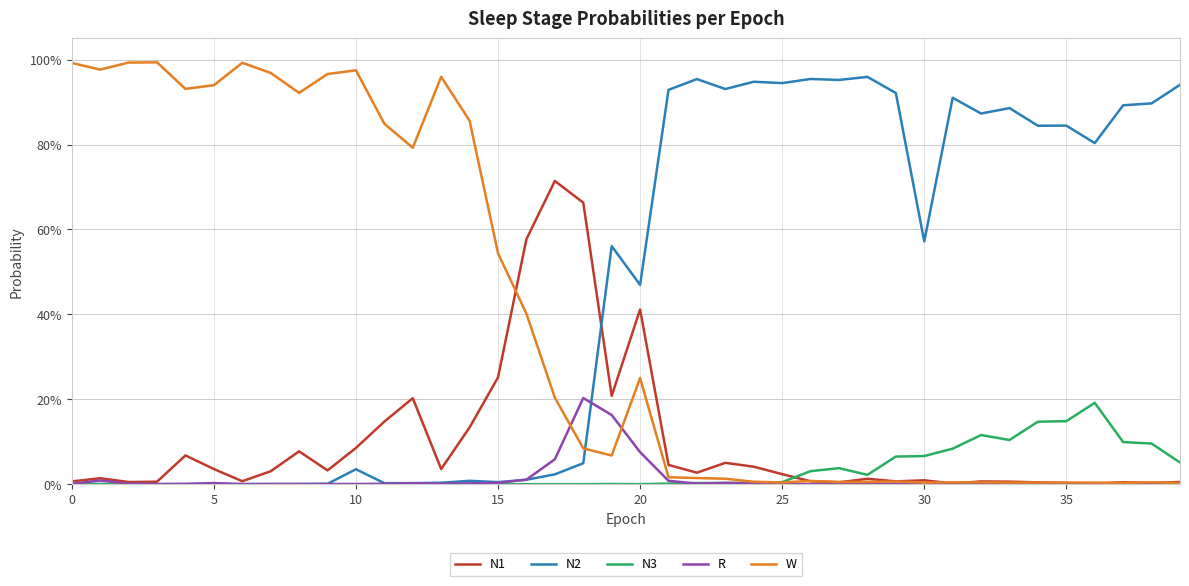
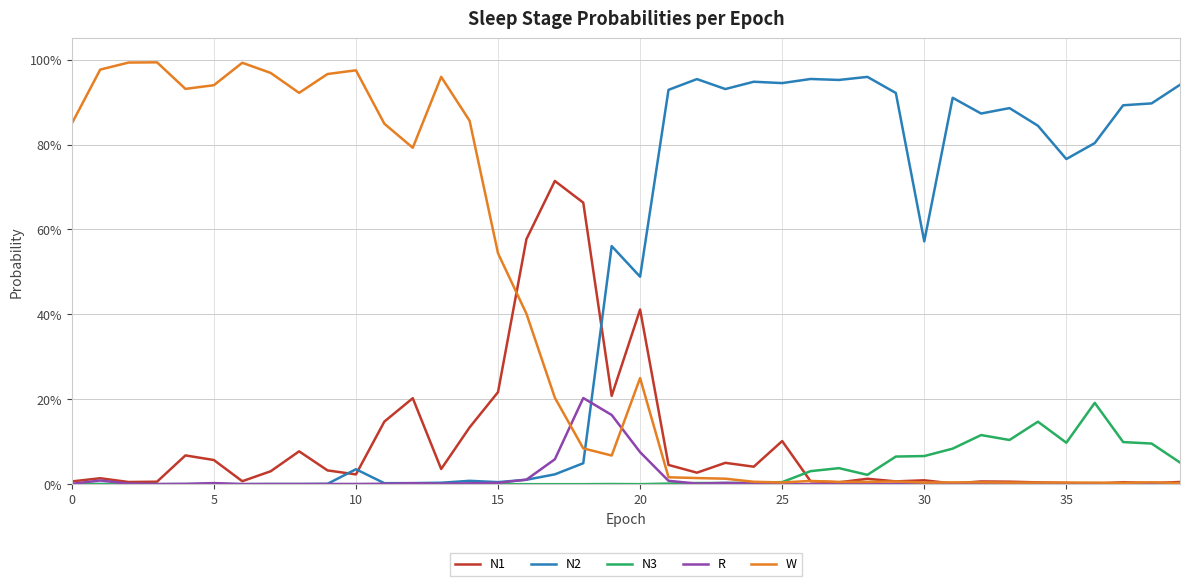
W, 0: 99% -> 85%
N1, 5: 4% -> 6%
N1, 10: 9% -> 2%
N1, 15: 25% -> 22%
N2, 20: 47% -> 49%
N1, 25: 2% -> 10%
N2, 35: 84% -> 77%
N3, 35: 15% -> 10%
